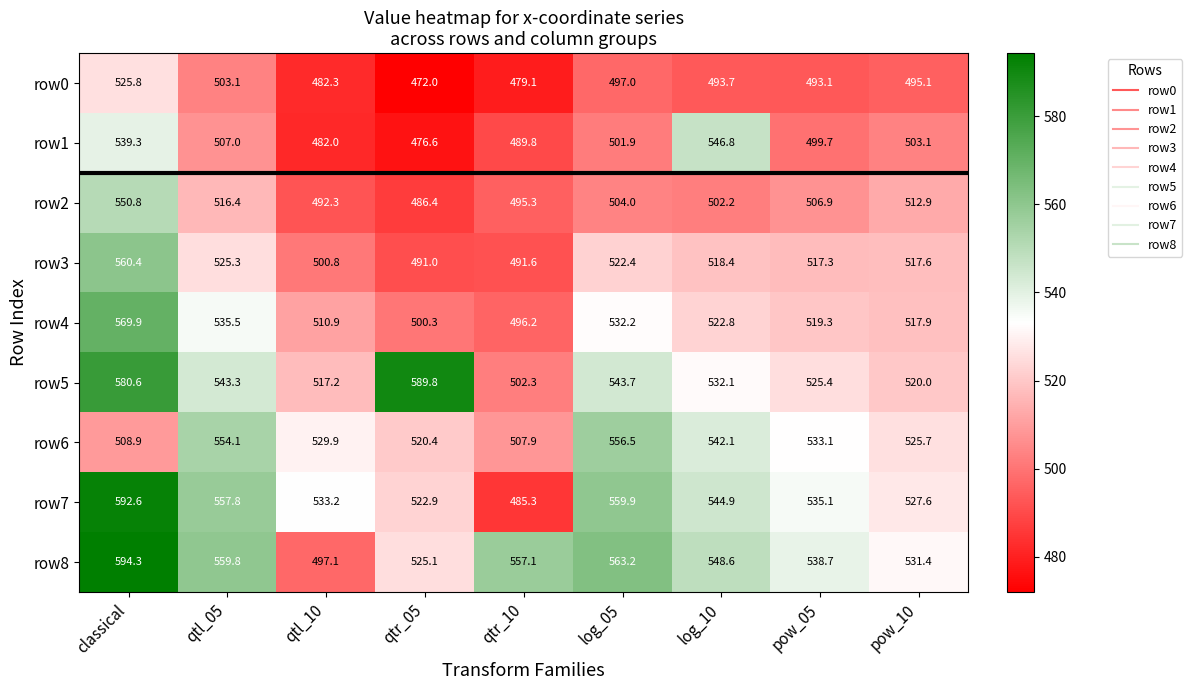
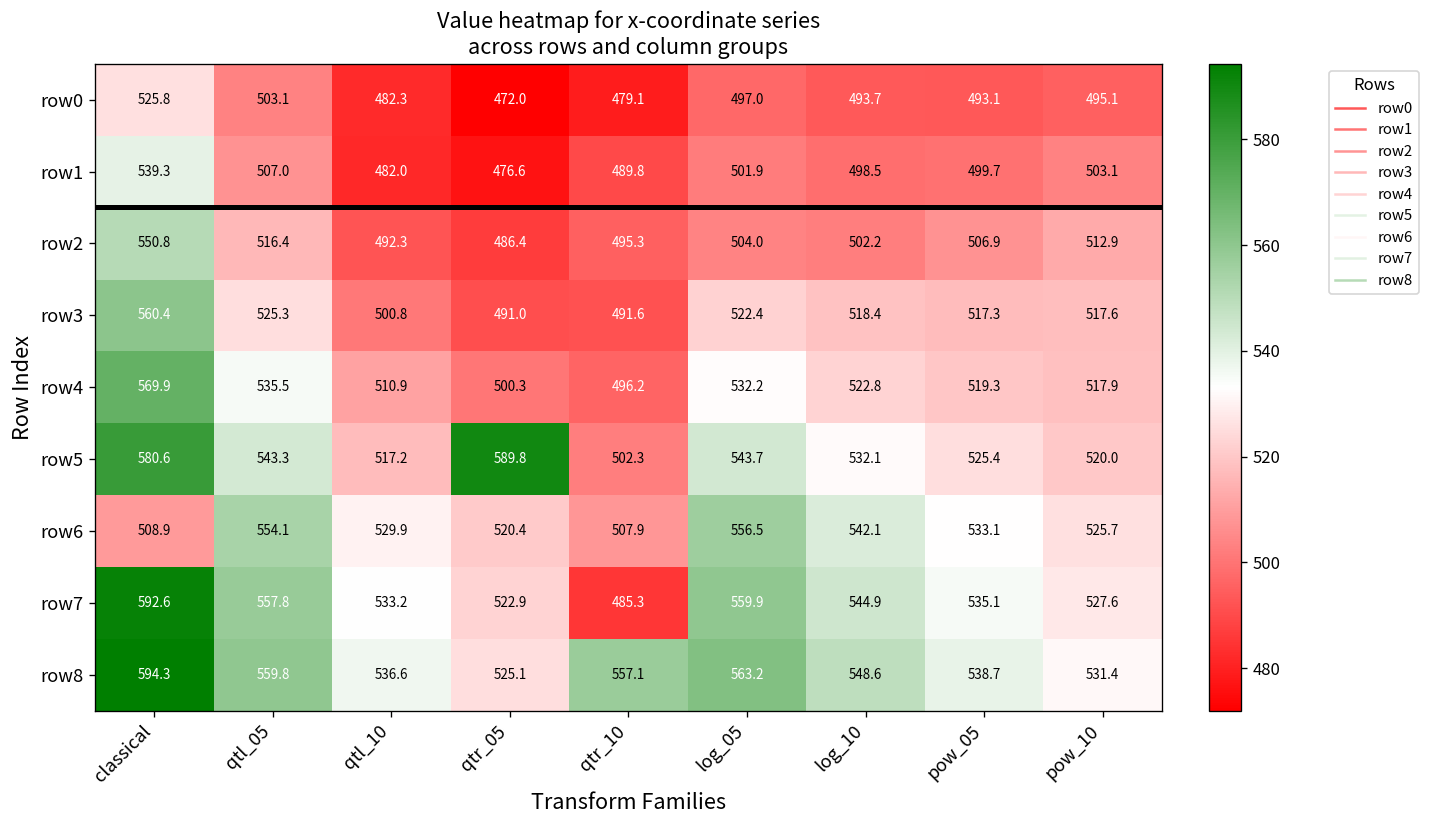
row1, log_10: 546.8 -> 498.5
row8, qtl_10: 497.1 -> 536.6
